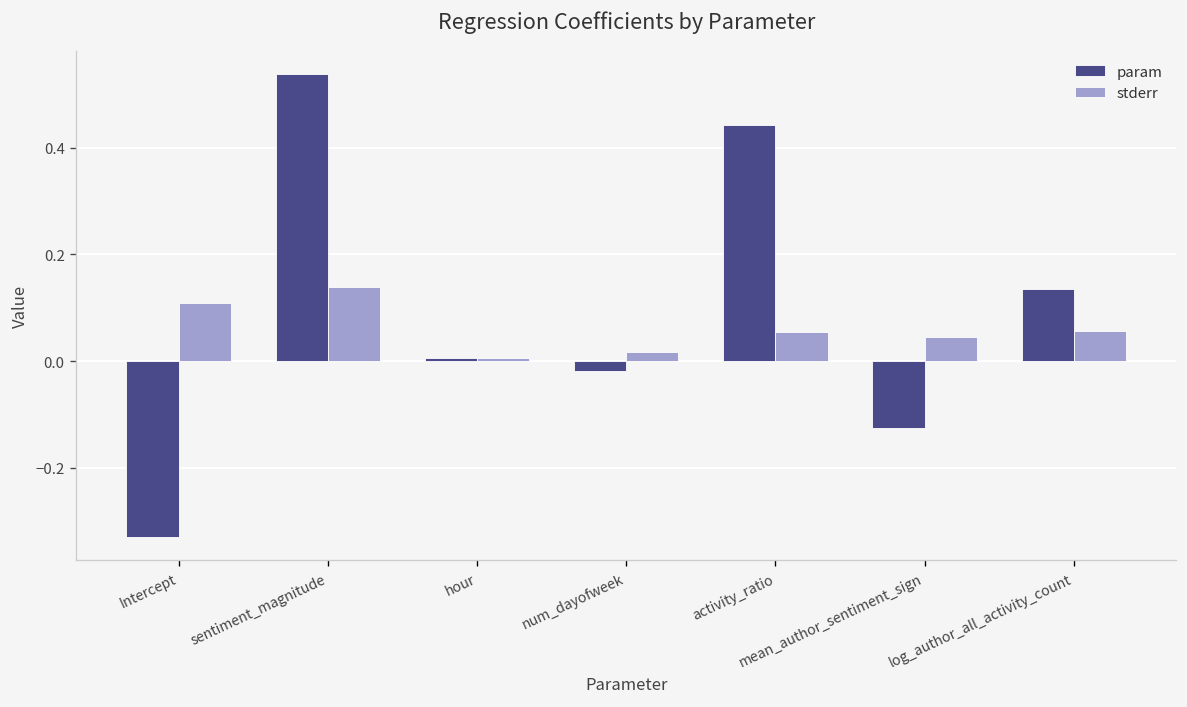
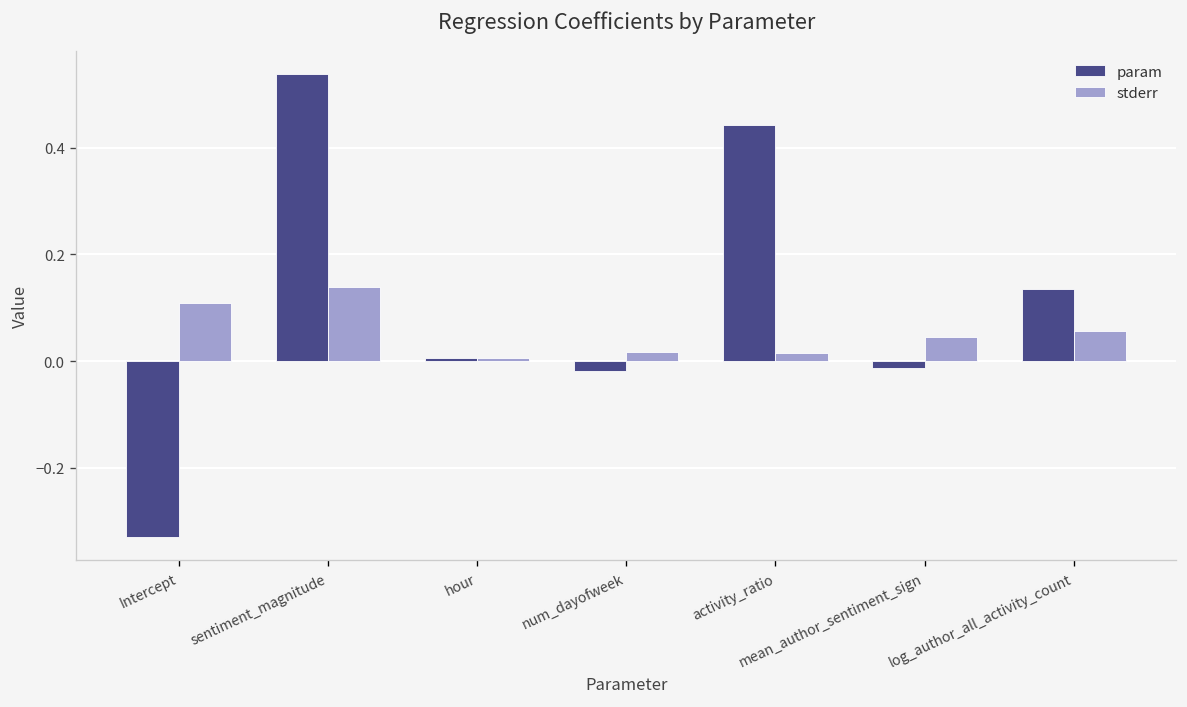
stderr, activity_ratio: 0.05 -> 0.01
param, mean_author_sentiment_sign: -0.12 -> -0.01
